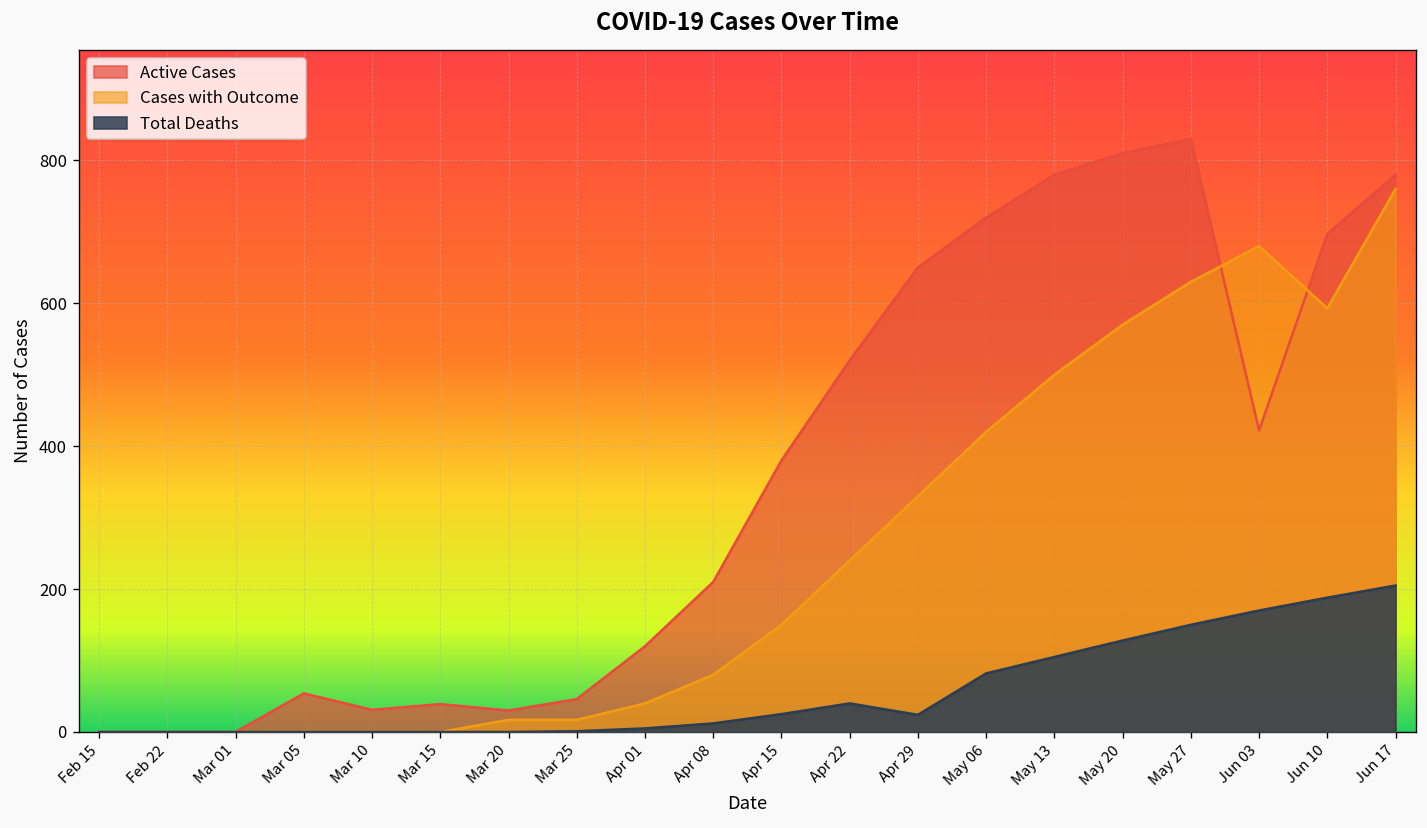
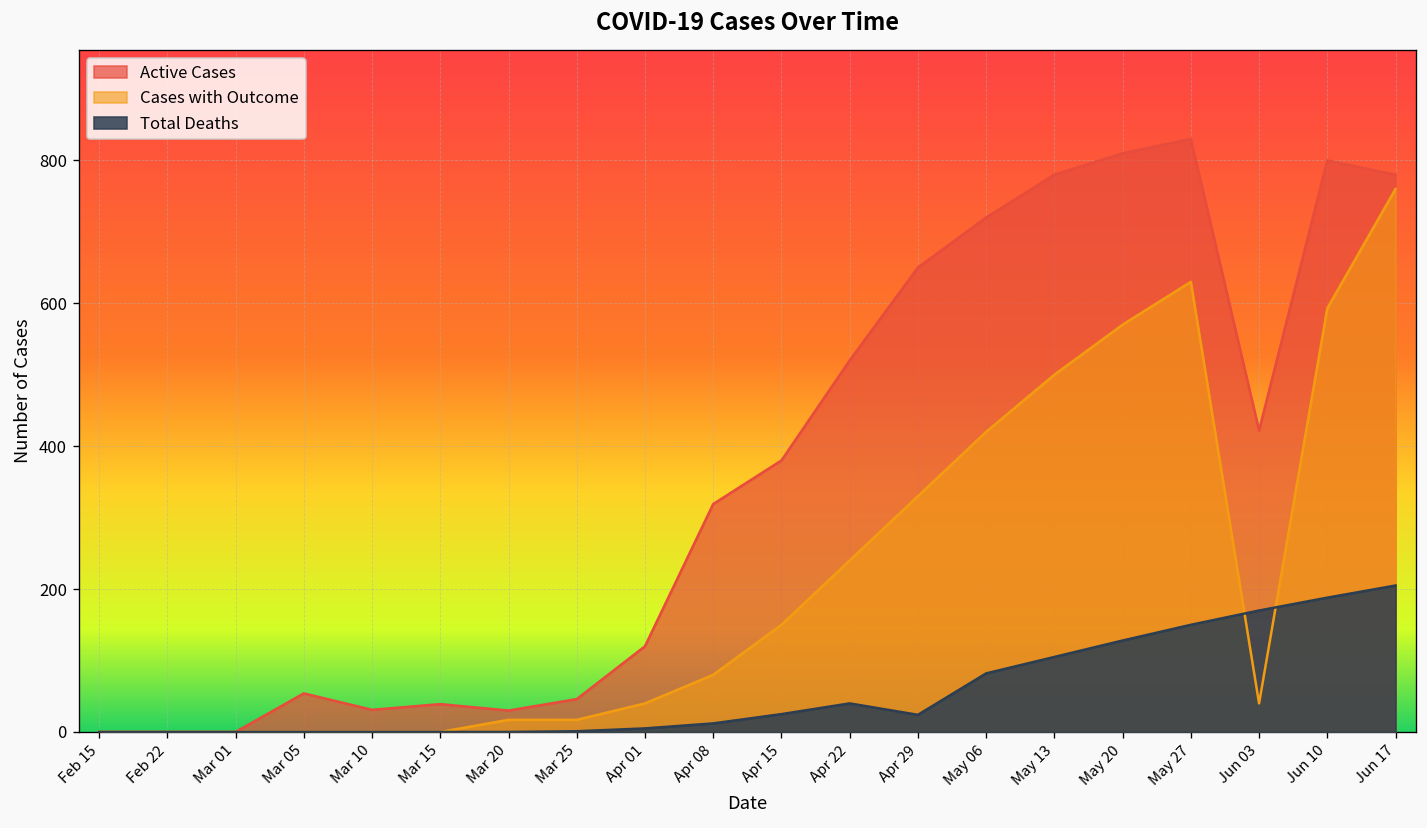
Active Cases, Apr 08: 210 -> 320
Cases with Outcome, Jun 03: 680 -> 40
Active Cases, Jun 10: 700 -> 800
